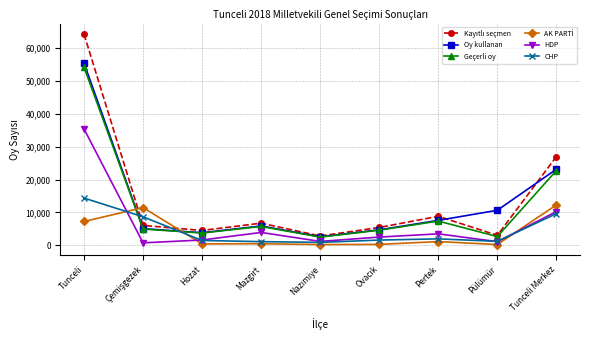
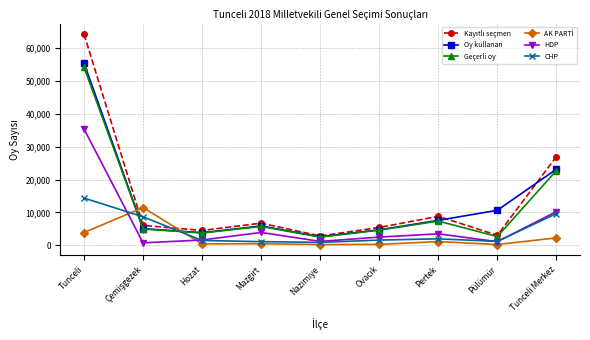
AK PARTİ, Tunceli: 7,000 -> 4,000
AK PARTİ, Tunceli Merkez: 12,000 -> 2,000
